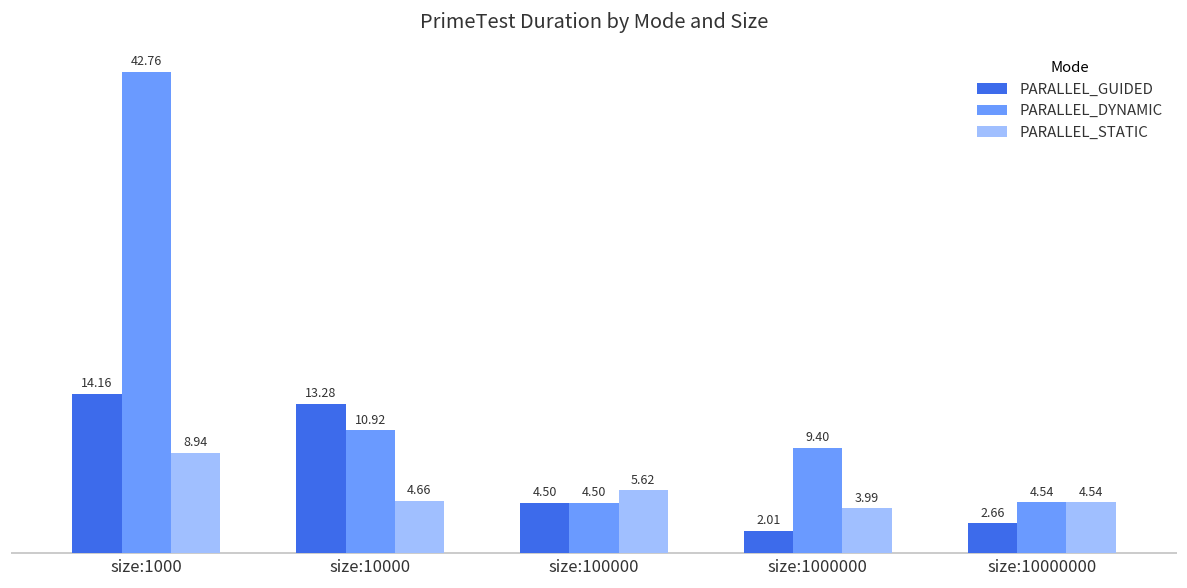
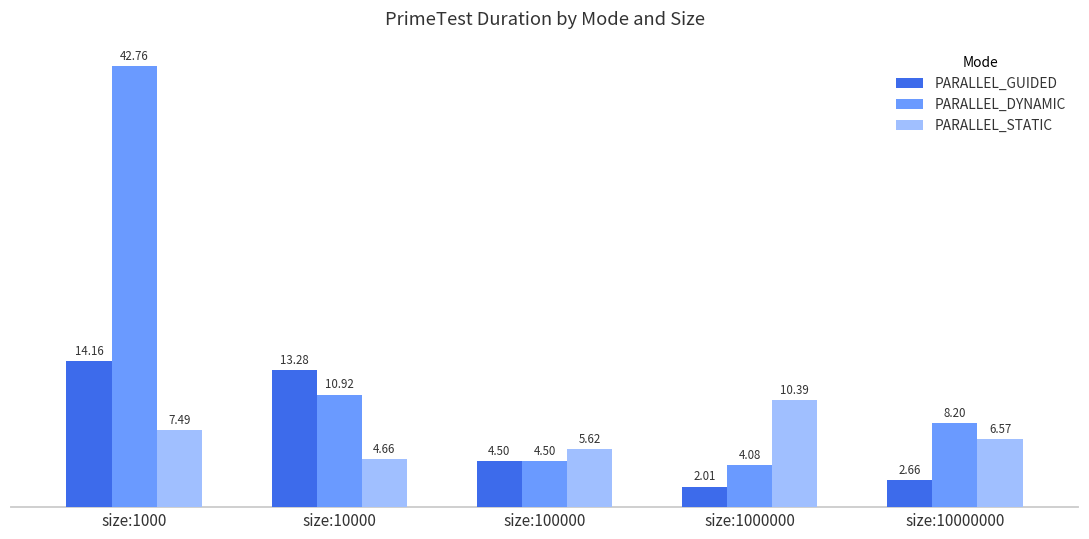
PARALLEL_STATIC, size:1000: 8.94 -> 7.49
PARALLEL_DYNAMIC, size:1000000: 9.40 -> 4.08
PARALLEL_STATIC, size:1000000: 3.99 -> 10.39
PARALLEL_DYNAMIC, size:10000000: 4.54 -> 8.20
PARALLEL_STATIC, size:10000000: 4.54 -> 6.57
